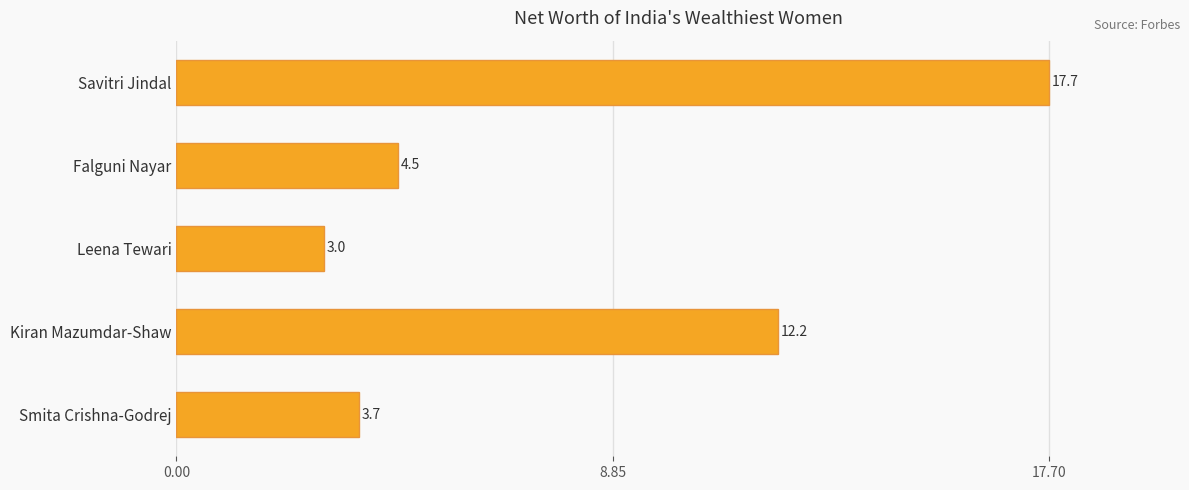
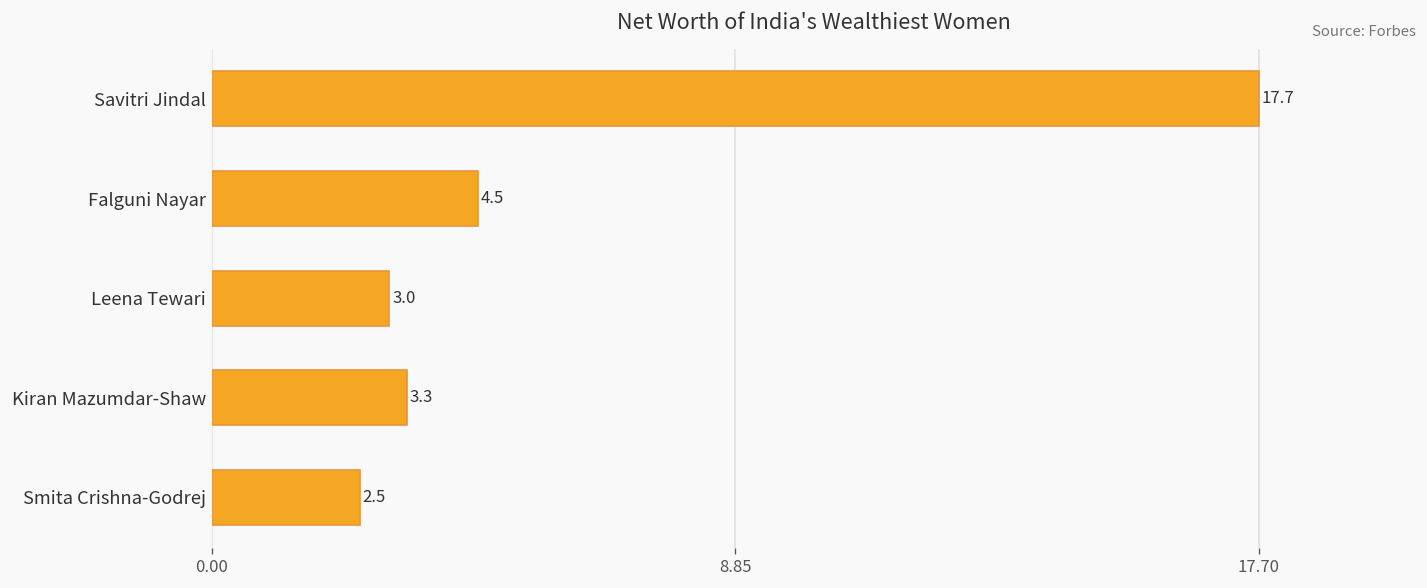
Kiran Mazumdar-Shaw: 12.2 -> 3.3
Smita Crishna-Godrej: 3.7 -> 2.5
